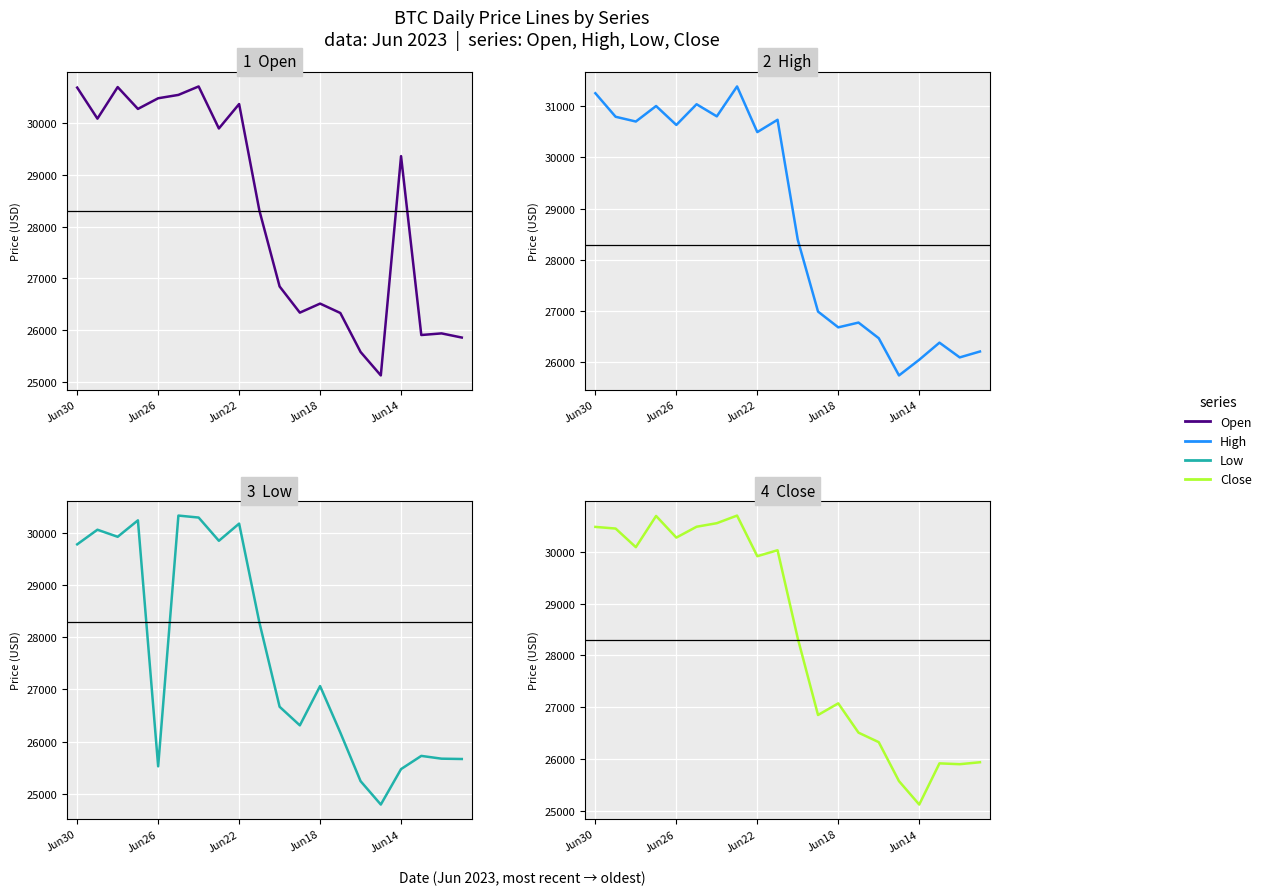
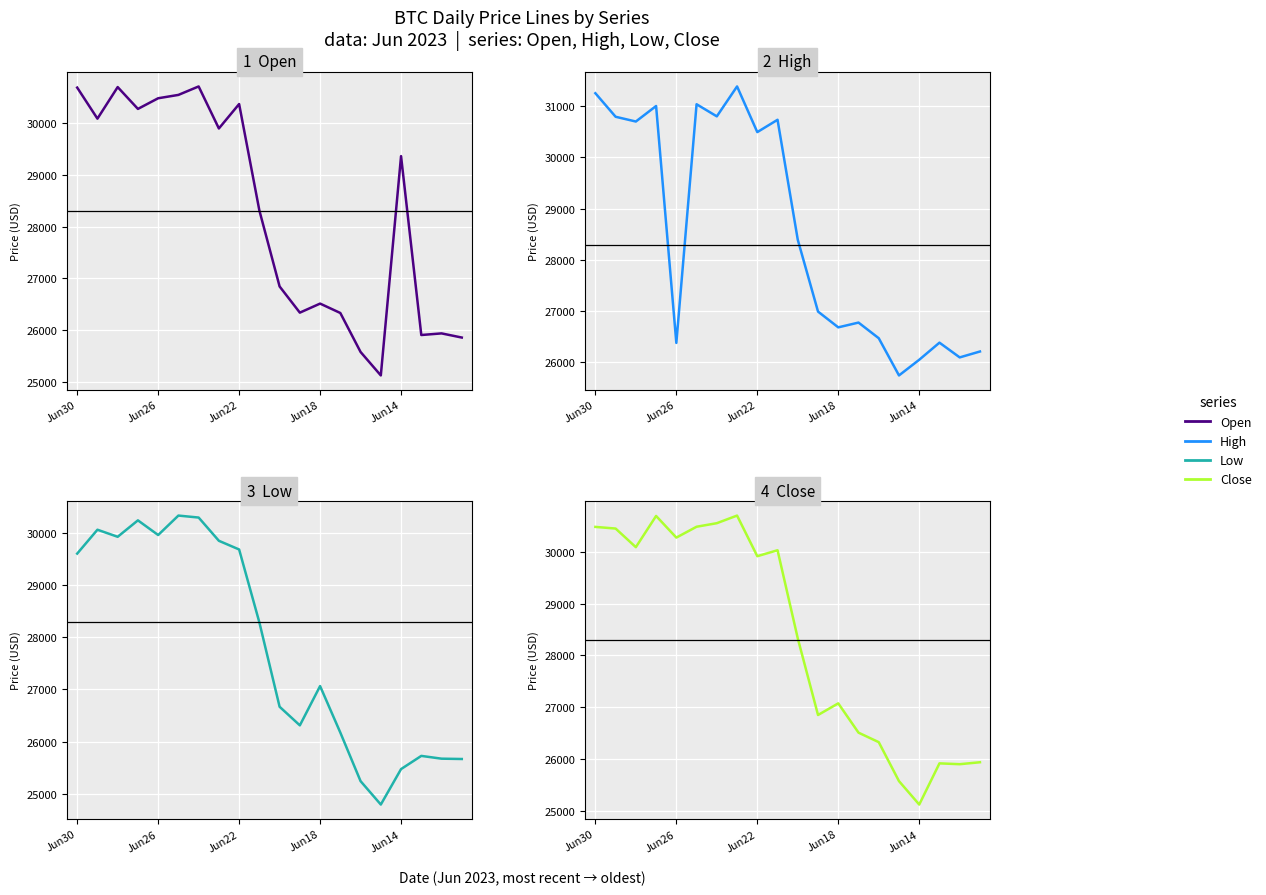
2 High, Jun26: 30600 -> 26400
3 Low, Jun30: 29800 -> 29600
3 Low, Jun26: 25500 -> 30000
3 Low, Jun22: 30200 -> 29700
